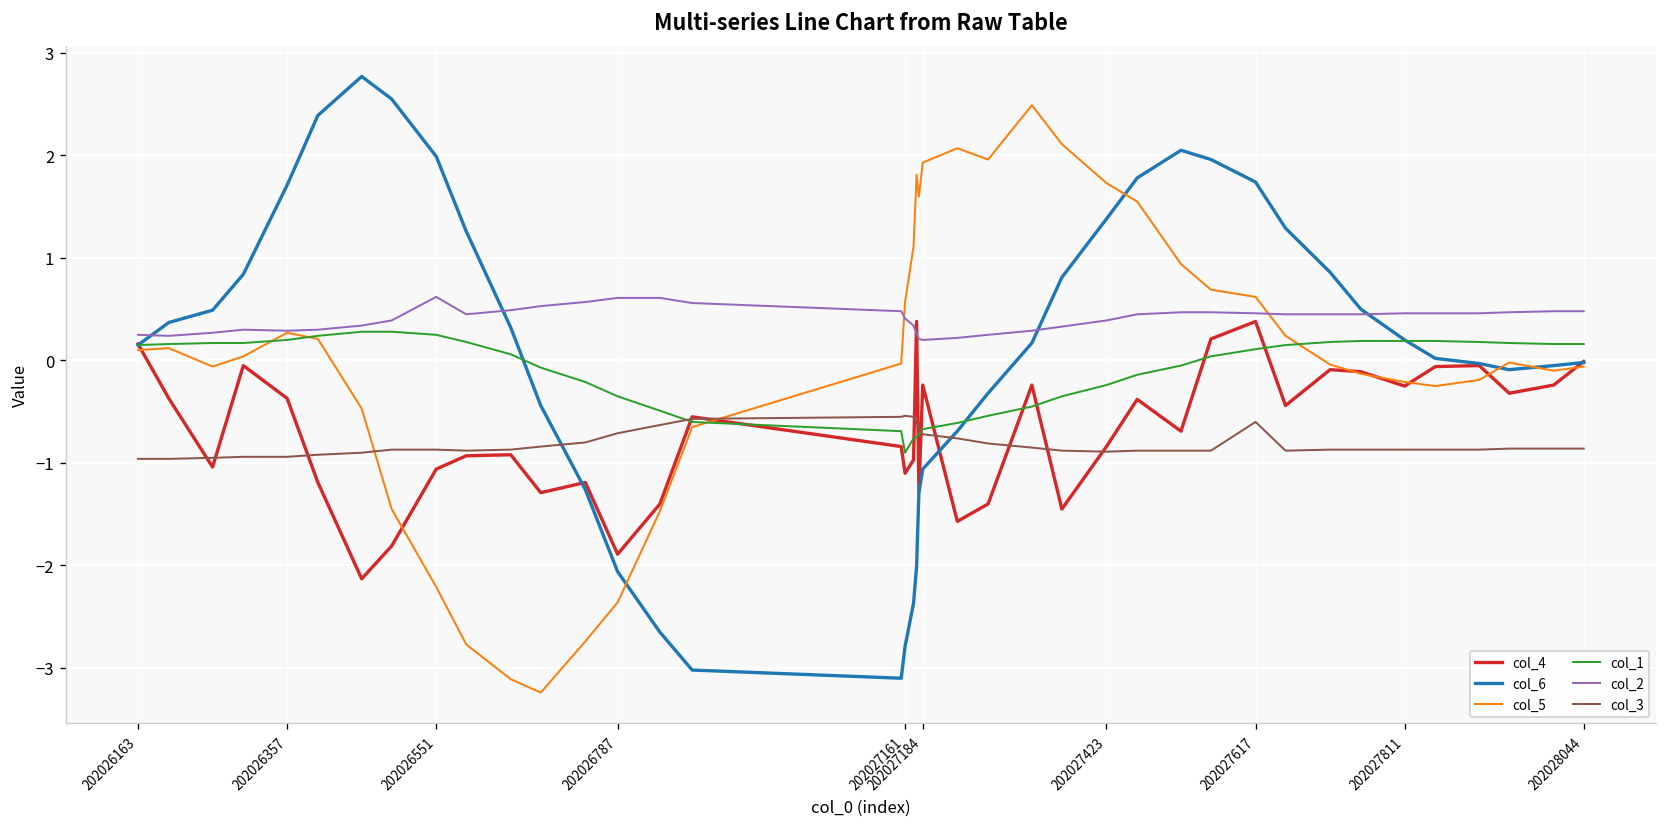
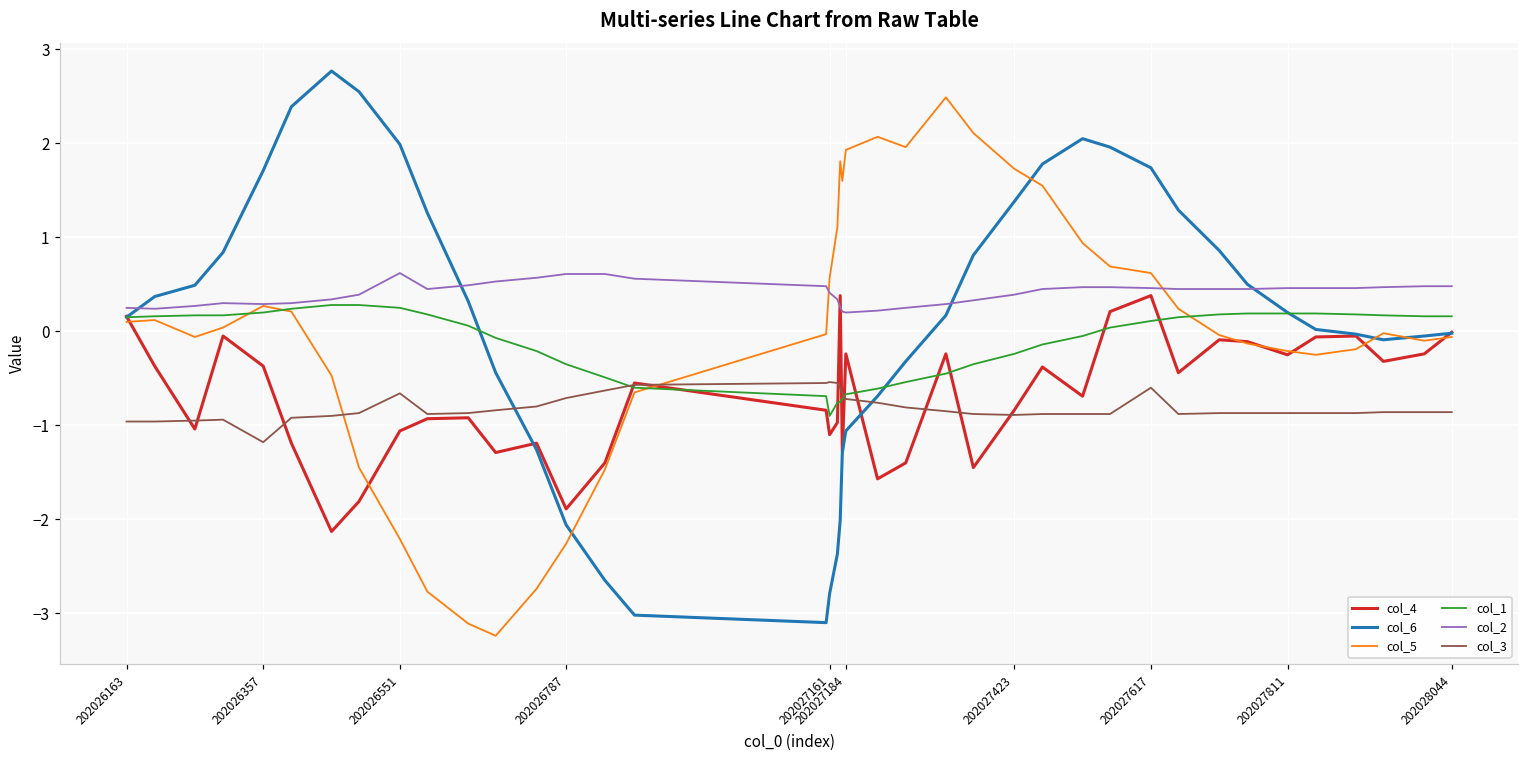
col_3, 202026357: -0.9 -> -1.2
col_3, 202026551: -0.9 -> -0.7
col_5, 202026787: -2.4 -> -2.3
